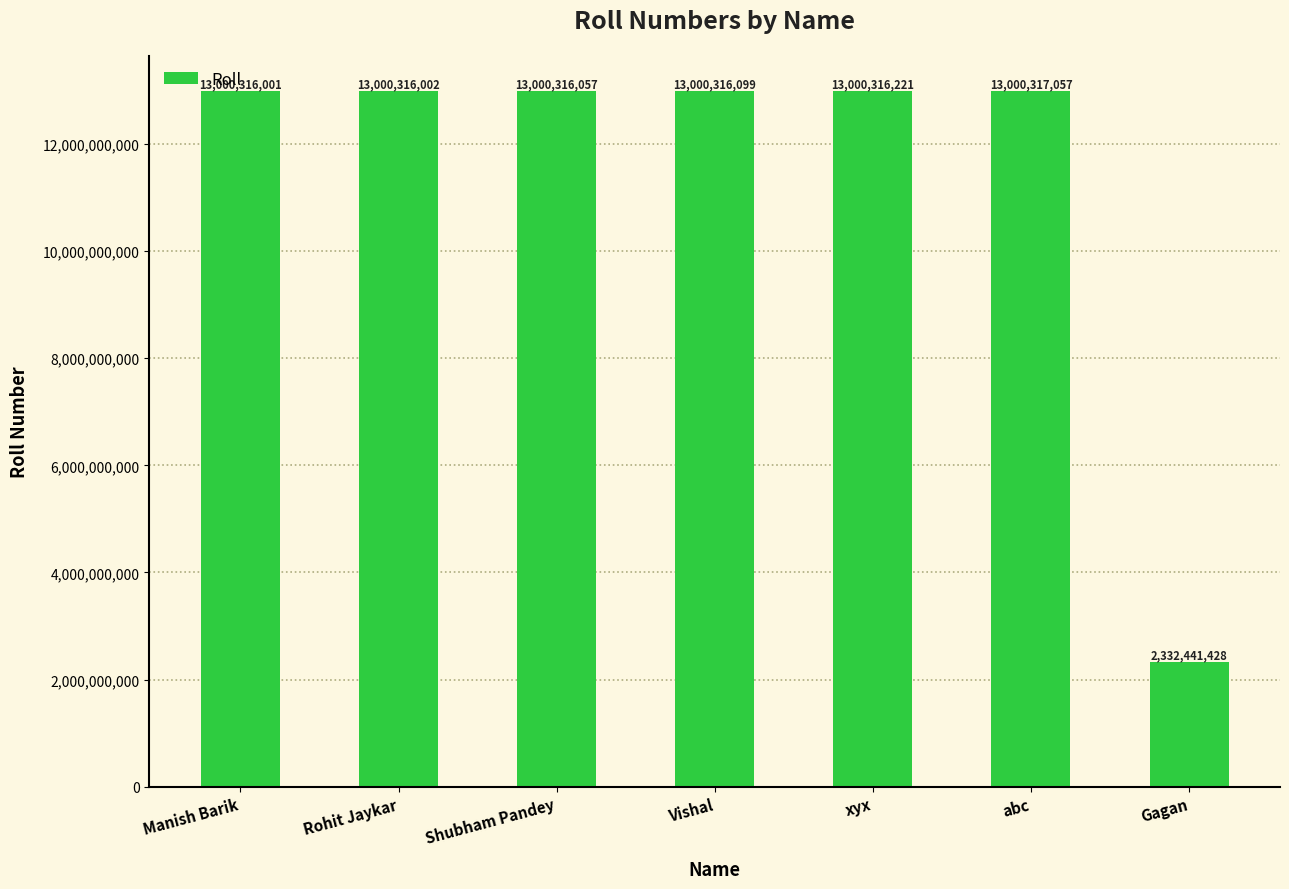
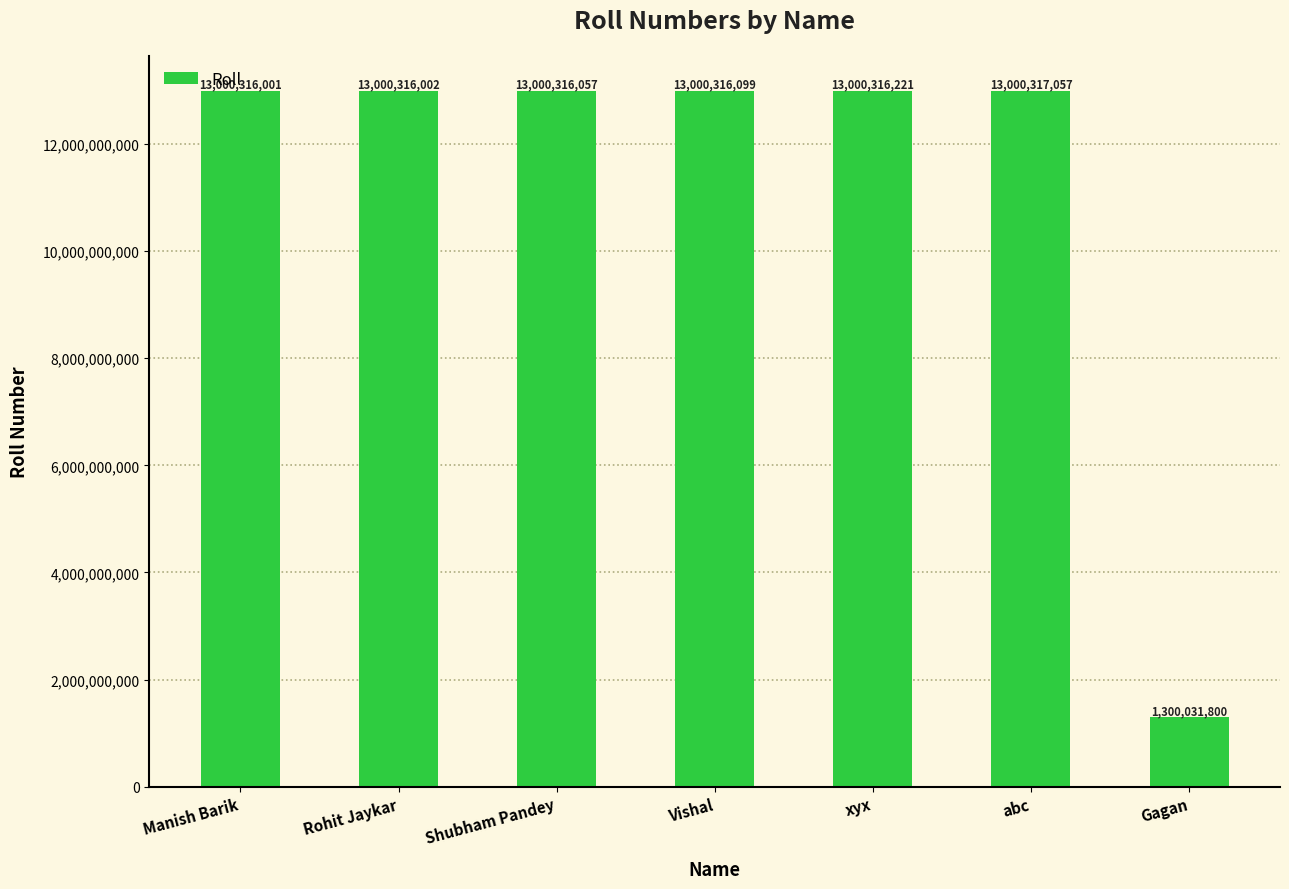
Gagan: 2,332,441,428 -> 1,300,031,800
